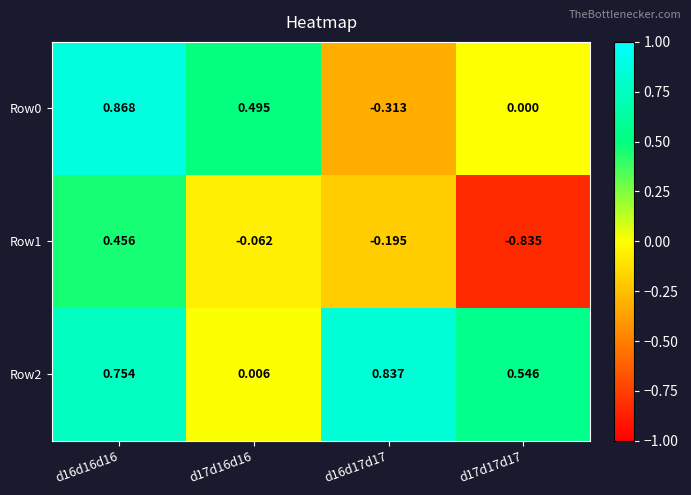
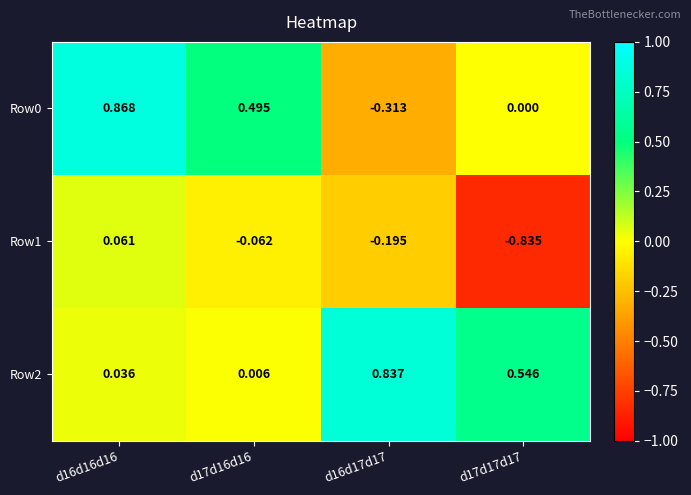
Row1, d16d16d16: 0.456 -> 0.061
Row2, d16d16d16: 0.754 -> 0.036
